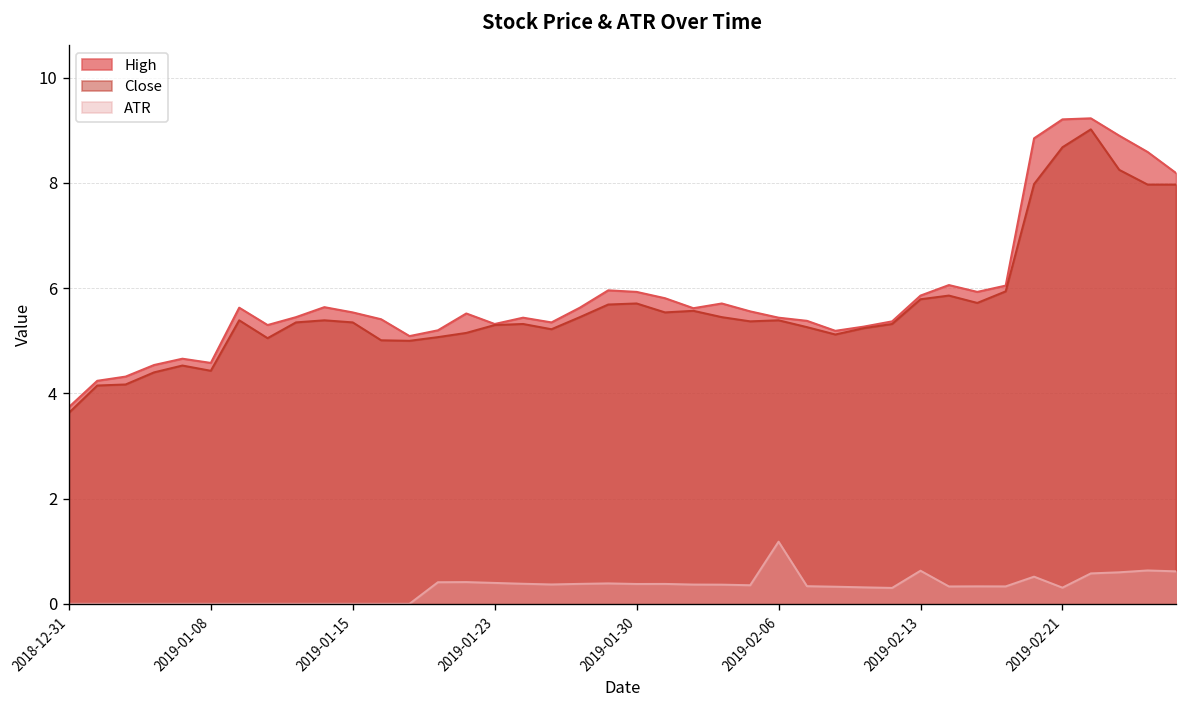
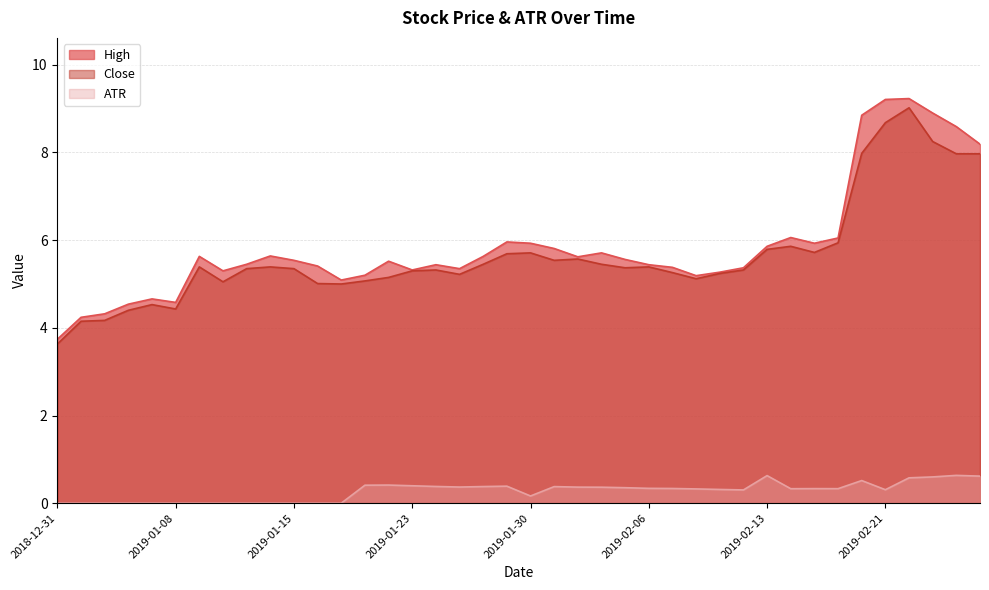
ATR, 2019-01-30: 0.4 -> 0.2
ATR, 2019-02-06: 1.2 -> 0.3
